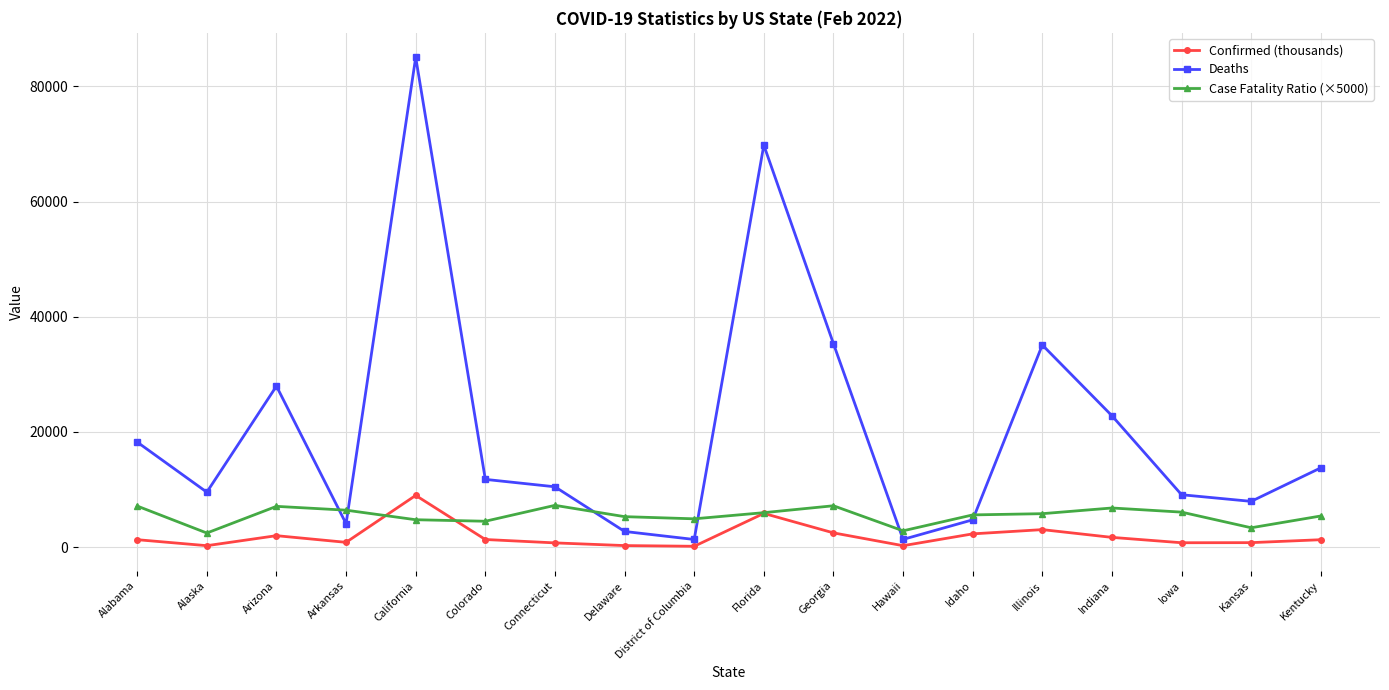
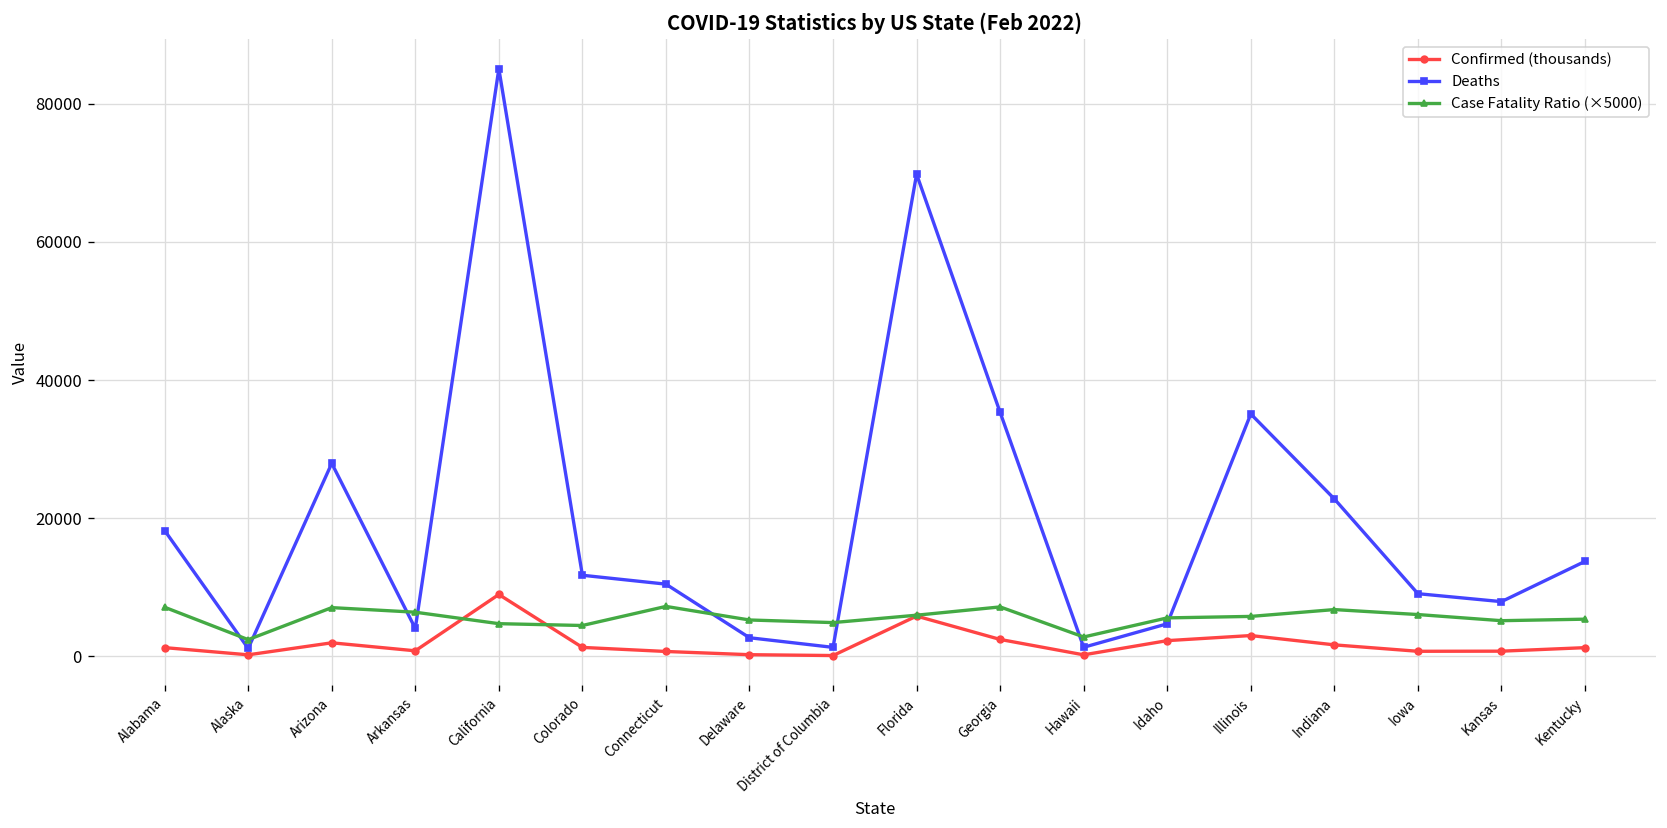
Deaths, Alaska: 10000 -> 1000
Case Fatality Ratio (×5000), Kansas: 3000 -> 5000
